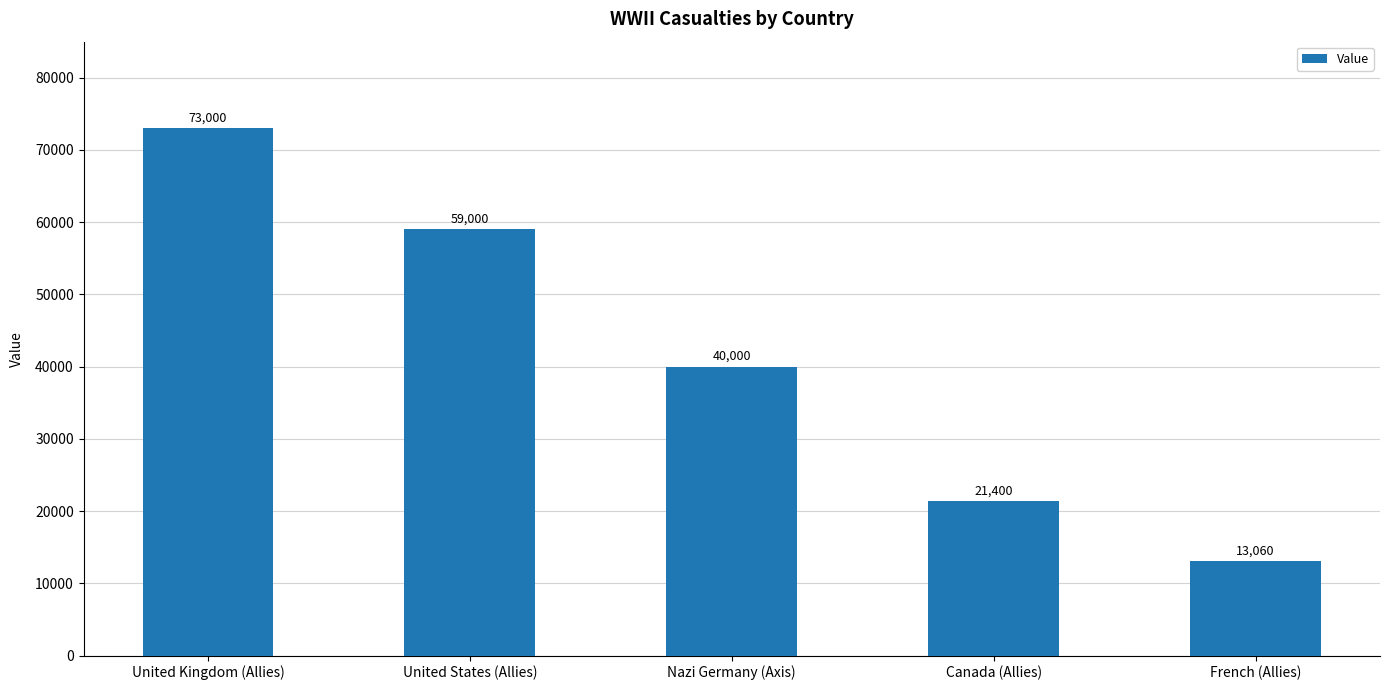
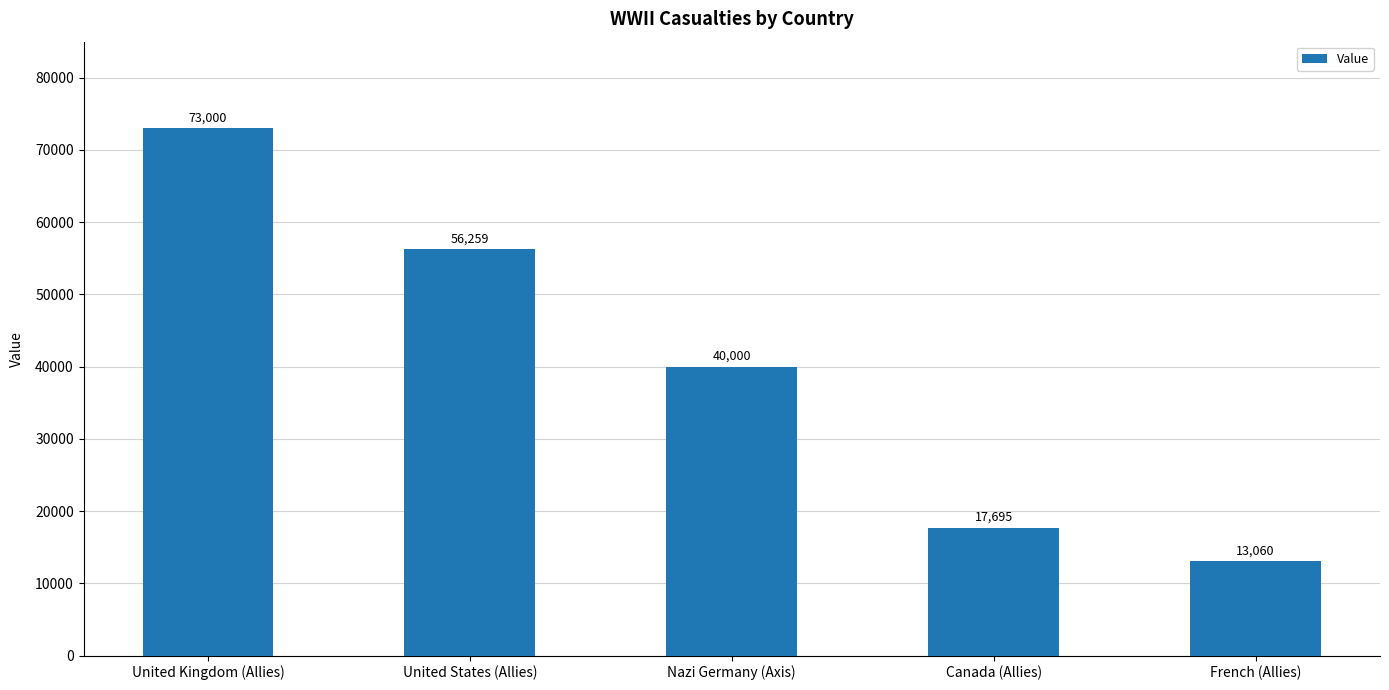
United States (Allies): 59,000 -> 56,259
Canada (Allies): 21,400 -> 17,695
